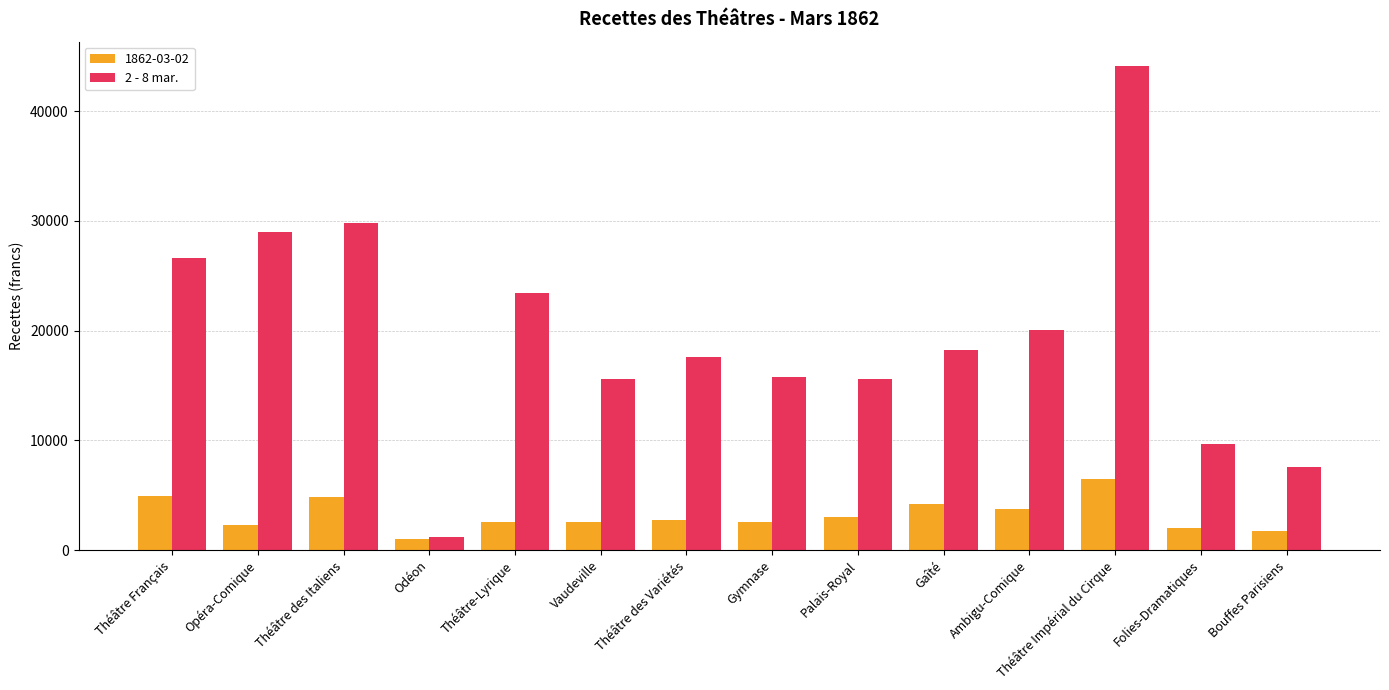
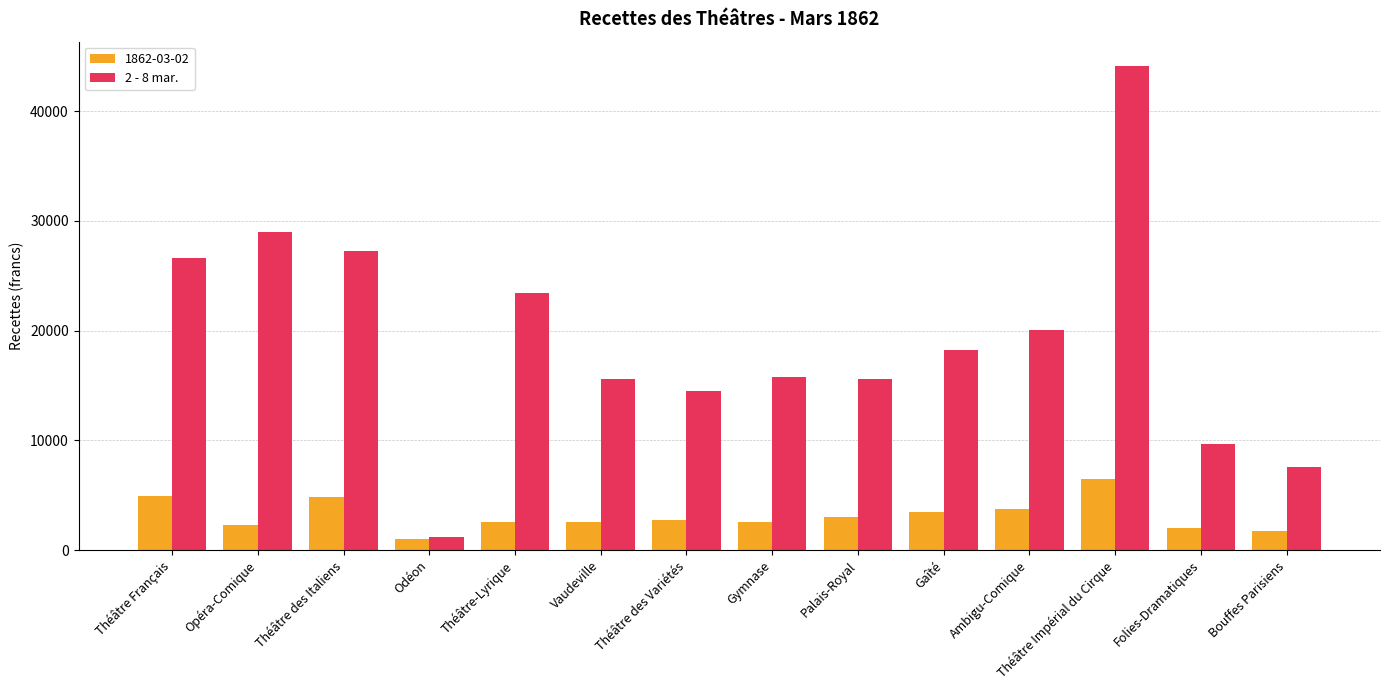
2 - 8 mar., Théâtre des Italiens: 29800 -> 27300
2 - 8 mar., Théâtre des Variétés: 17600 -> 14500
1862-03-02, Gaîté: 4200 -> 3400
